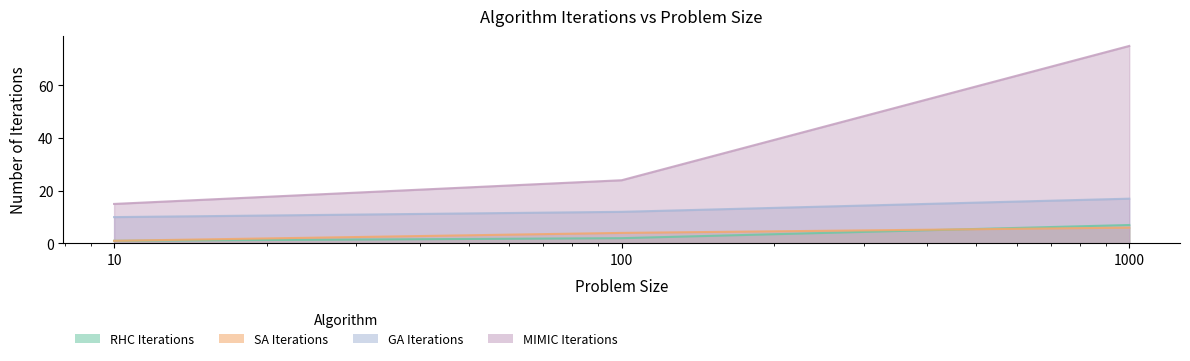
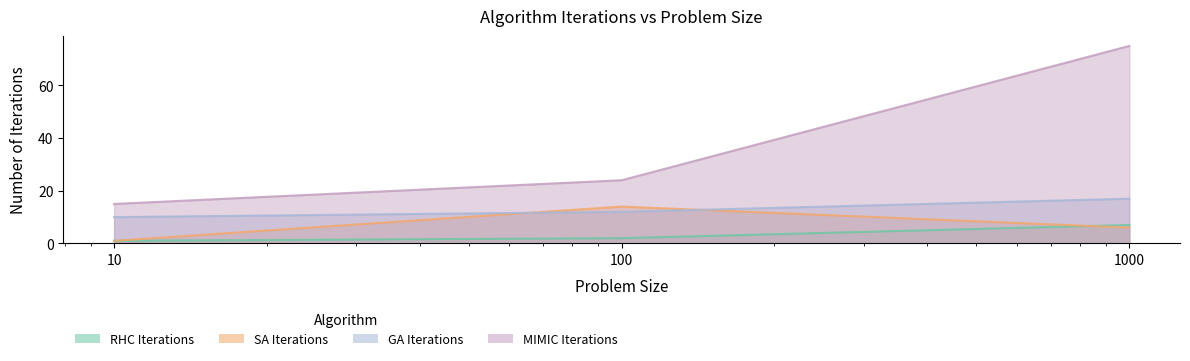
SA Iterations, 100: 4 -> 14
